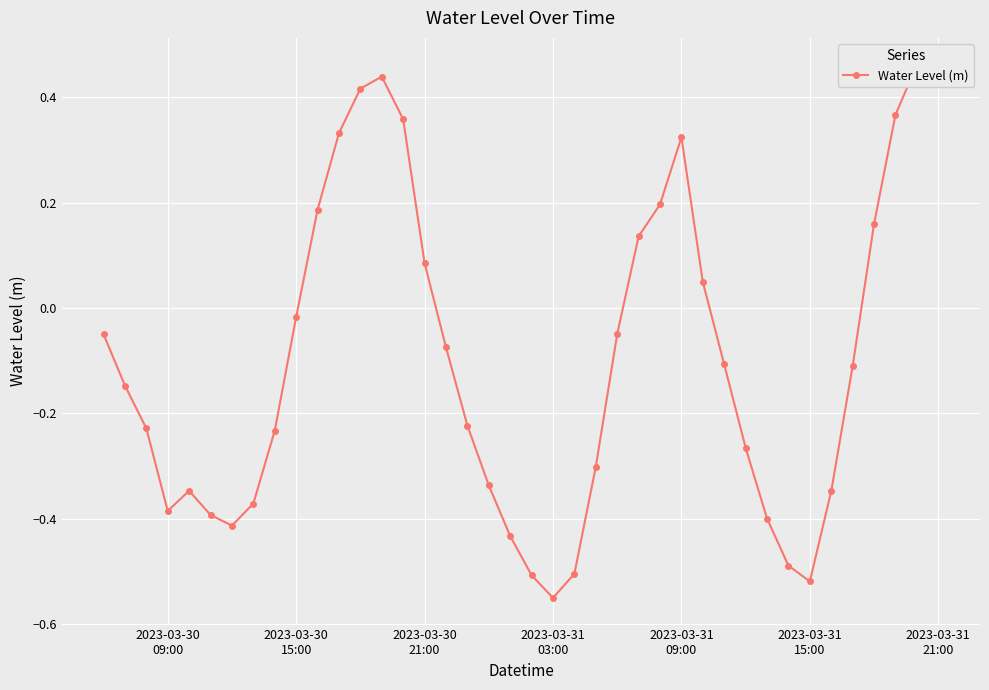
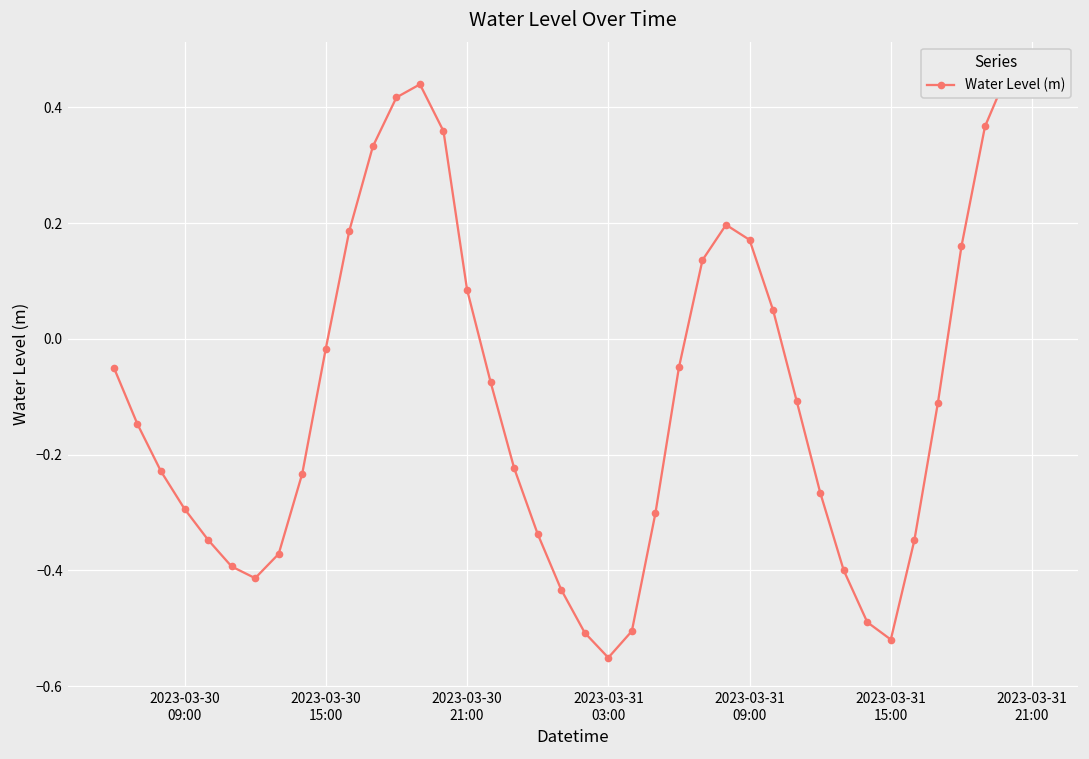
2023-03-30 09:00: -0.39 -> -0.29
2023-03-31 09:00: 0.32 -> 0.17
